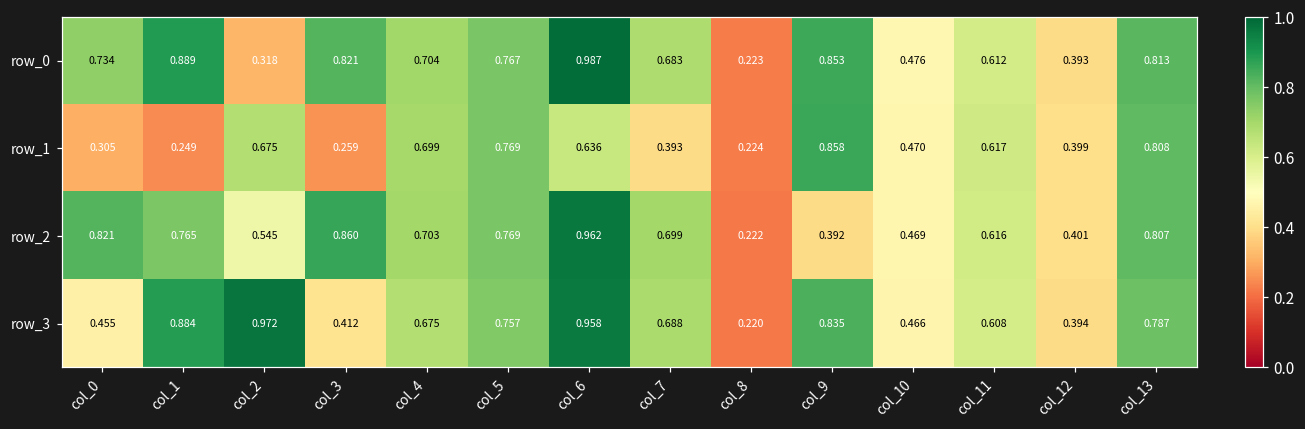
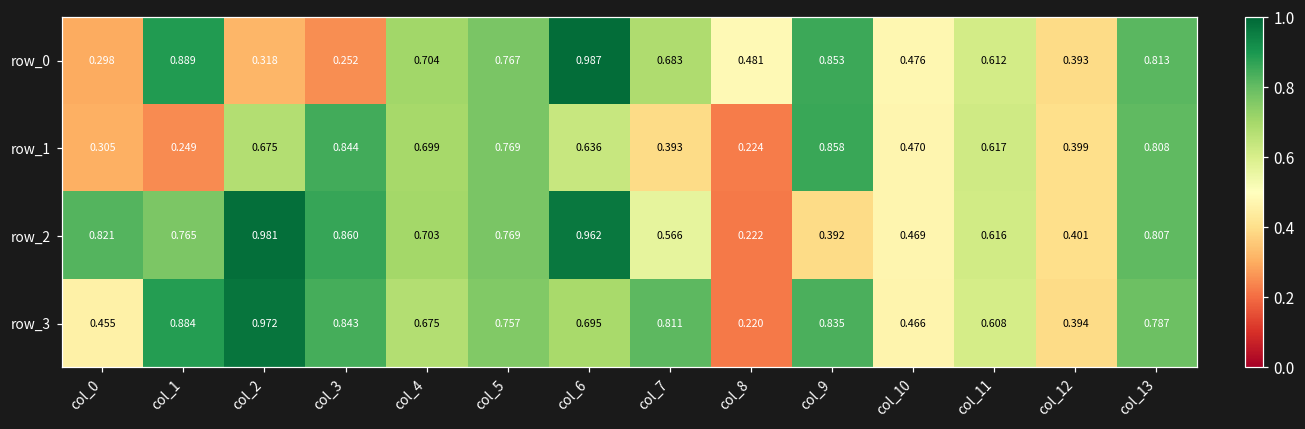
row_0, col_0: 0.734 -> 0.298
row_0, col_3: 0.821 -> 0.252
row_0, col_8: 0.223 -> 0.481
row_1, col_3: 0.259 -> 0.844
row_2, col_2: 0.545 -> 0.981
row_2, col_7: 0.699 -> 0.566
row_3, col_3: 0.412 -> 0.843
row_3, col_6: 0.958 -> 0.695
row_3, col_7: 0.688 -> 0.811
